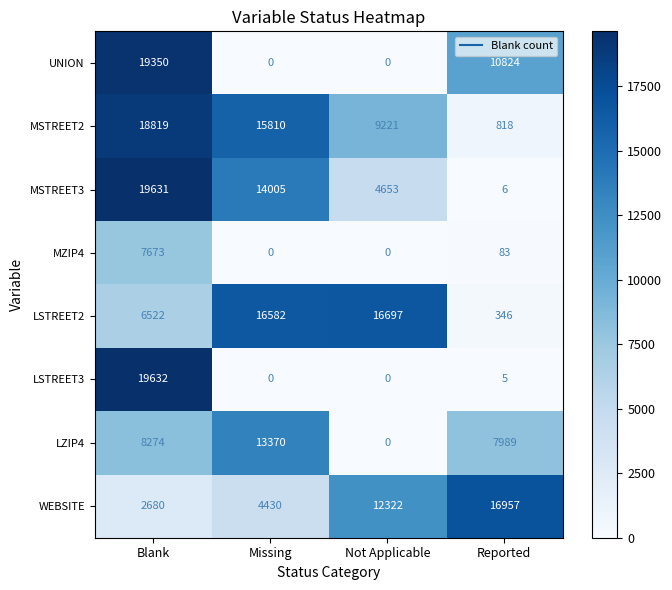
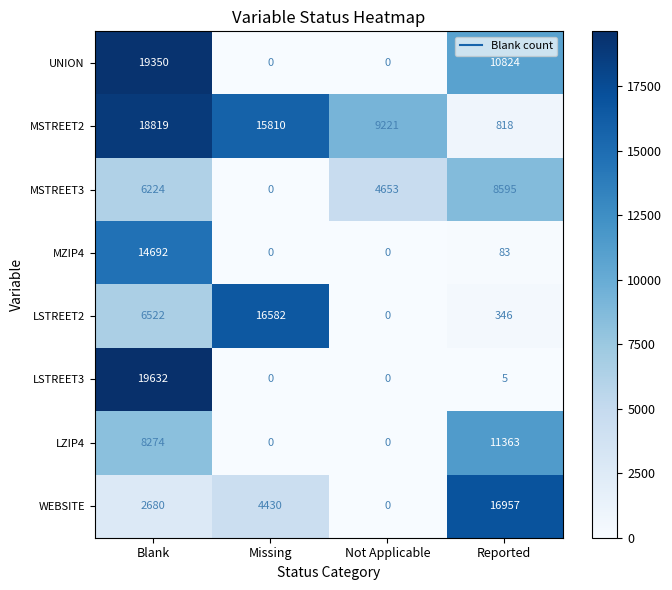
MSTREET3, Blank: 19631 -> 6224
MSTREET3, Missing: 14005 -> 0
MSTREET3, Reported: 6 -> 8595
MZIP4, Blank: 7673 -> 14692
LSTREET2, Not Applicable: 16697 -> 0
LZIP4, Missing: 13370 -> 0
LZIP4, Reported: 7989 -> 11363
WEBSITE, Not Applicable: 12322 -> 0
